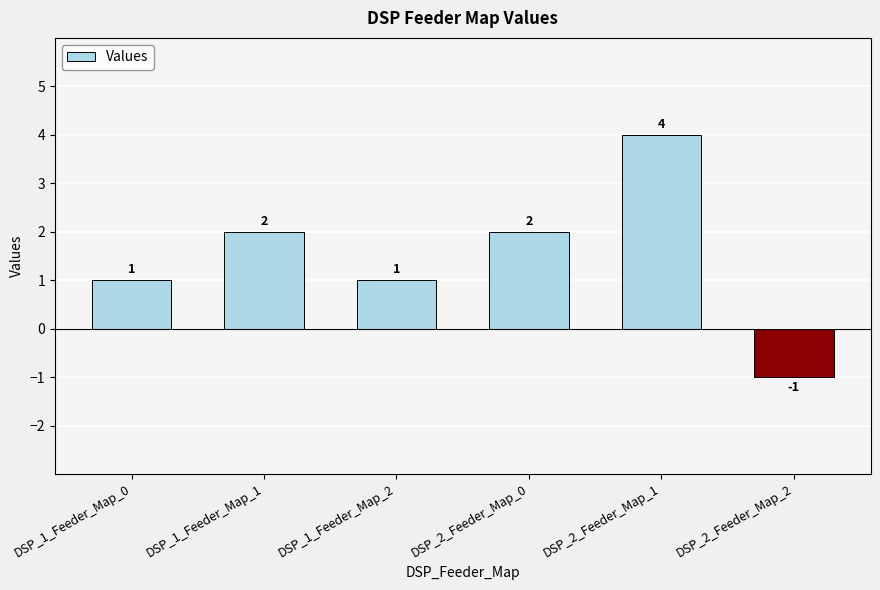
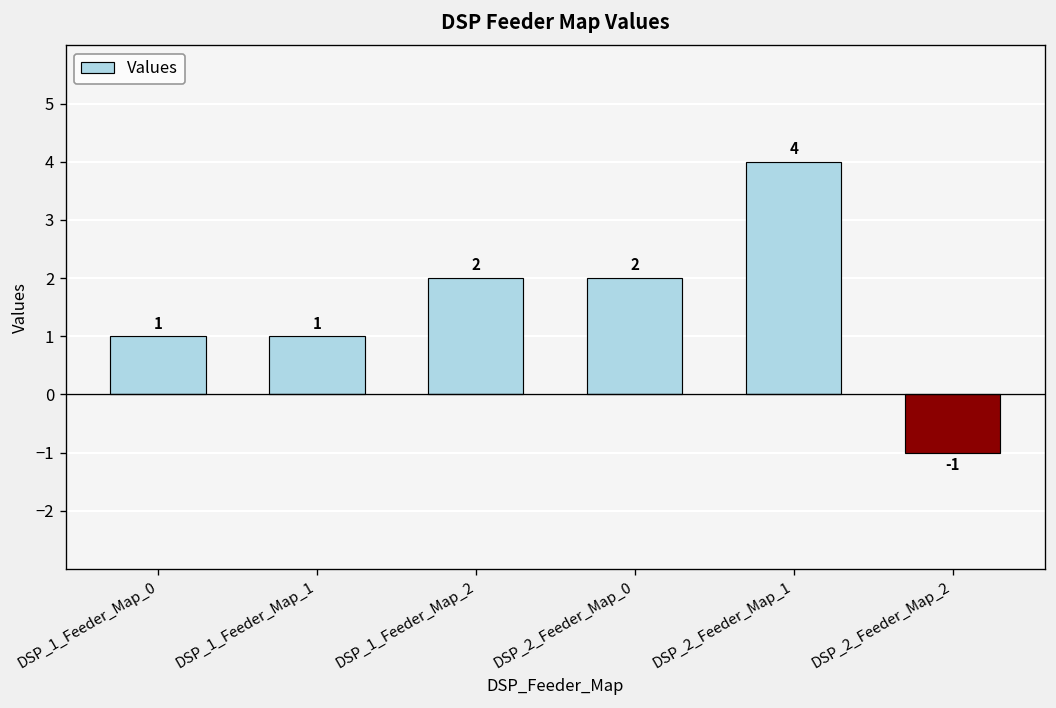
DSP_1_Feeder_Map_1: 2 -> 1
DSP_1_Feeder_Map_2: 1 -> 2
